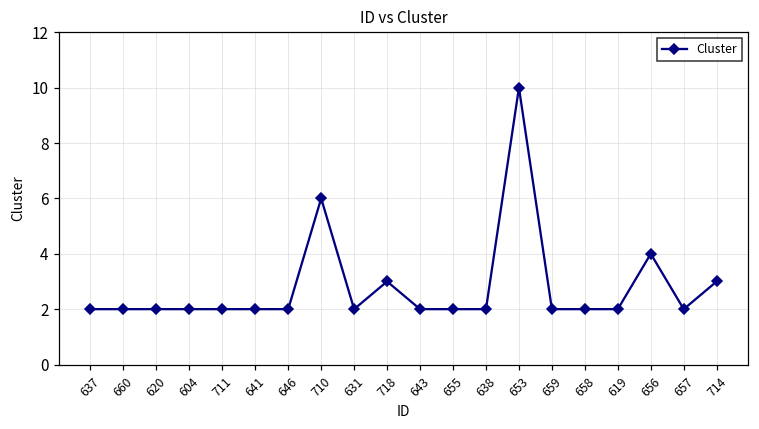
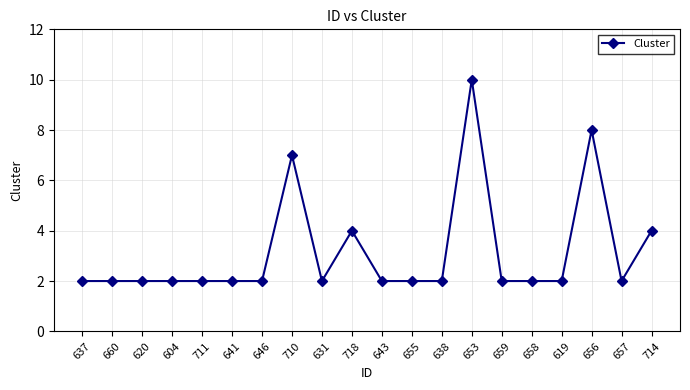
710: 6 -> 7
718: 3 -> 4
656: 4 -> 8
714: 3 -> 4
